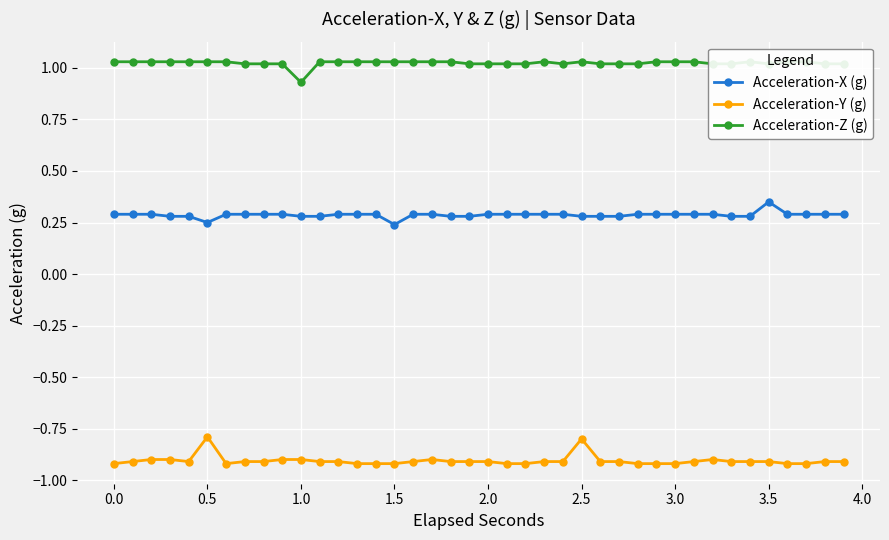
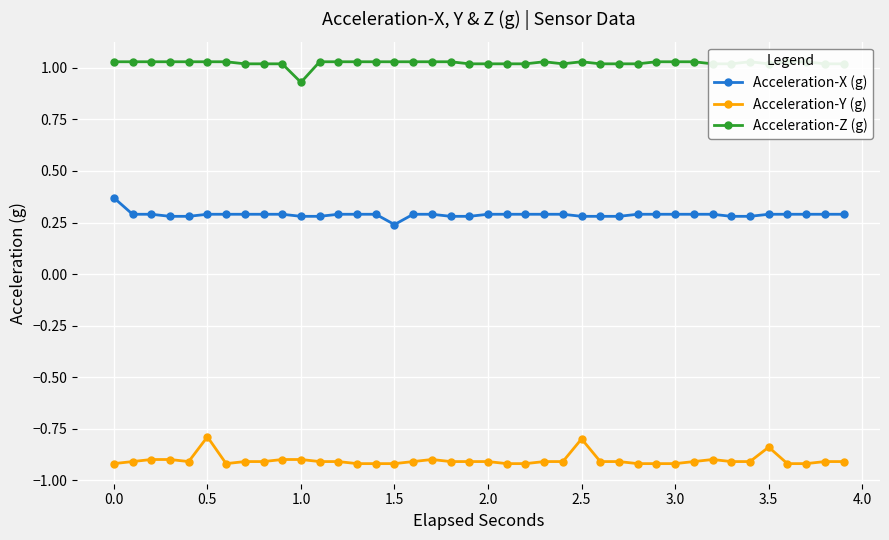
Acceleration-X (g), 0.0: 0.29 -> 0.37
Acceleration-X (g), 0.5: 0.25 -> 0.29
Acceleration-X (g), 3.5: 0.35 -> 0.29
Acceleration-Y (g), 3.5: -0.91 -> -0.84
